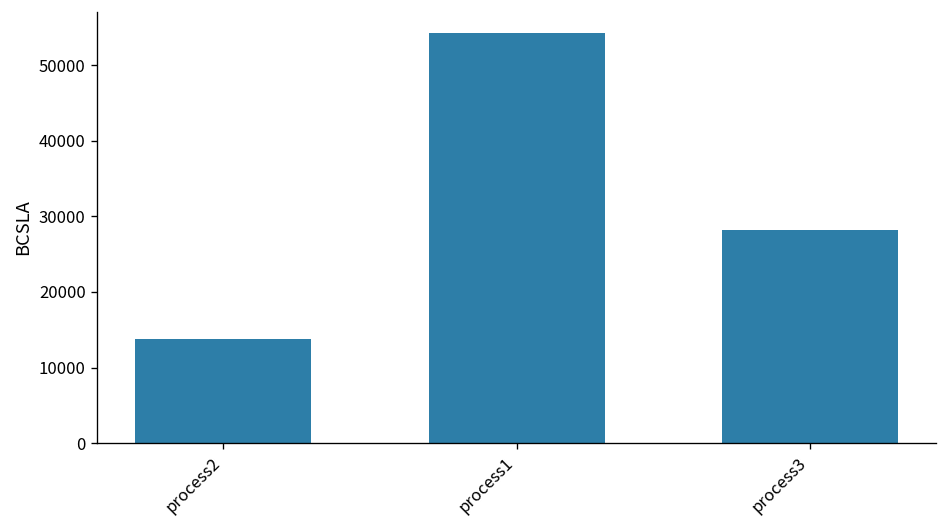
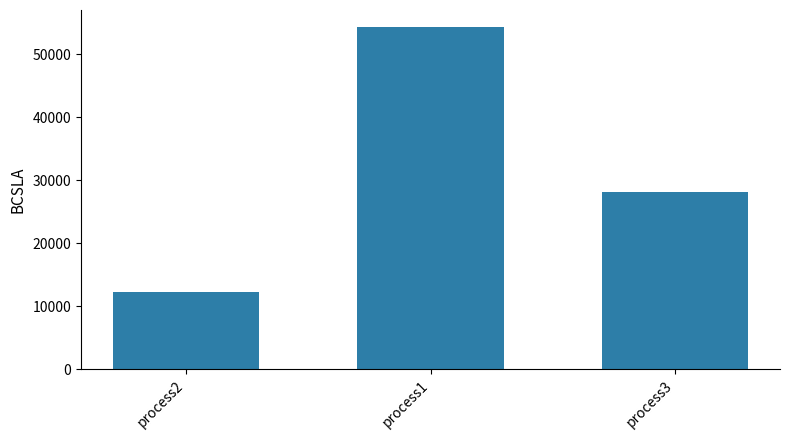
process2: 14000 -> 12000
